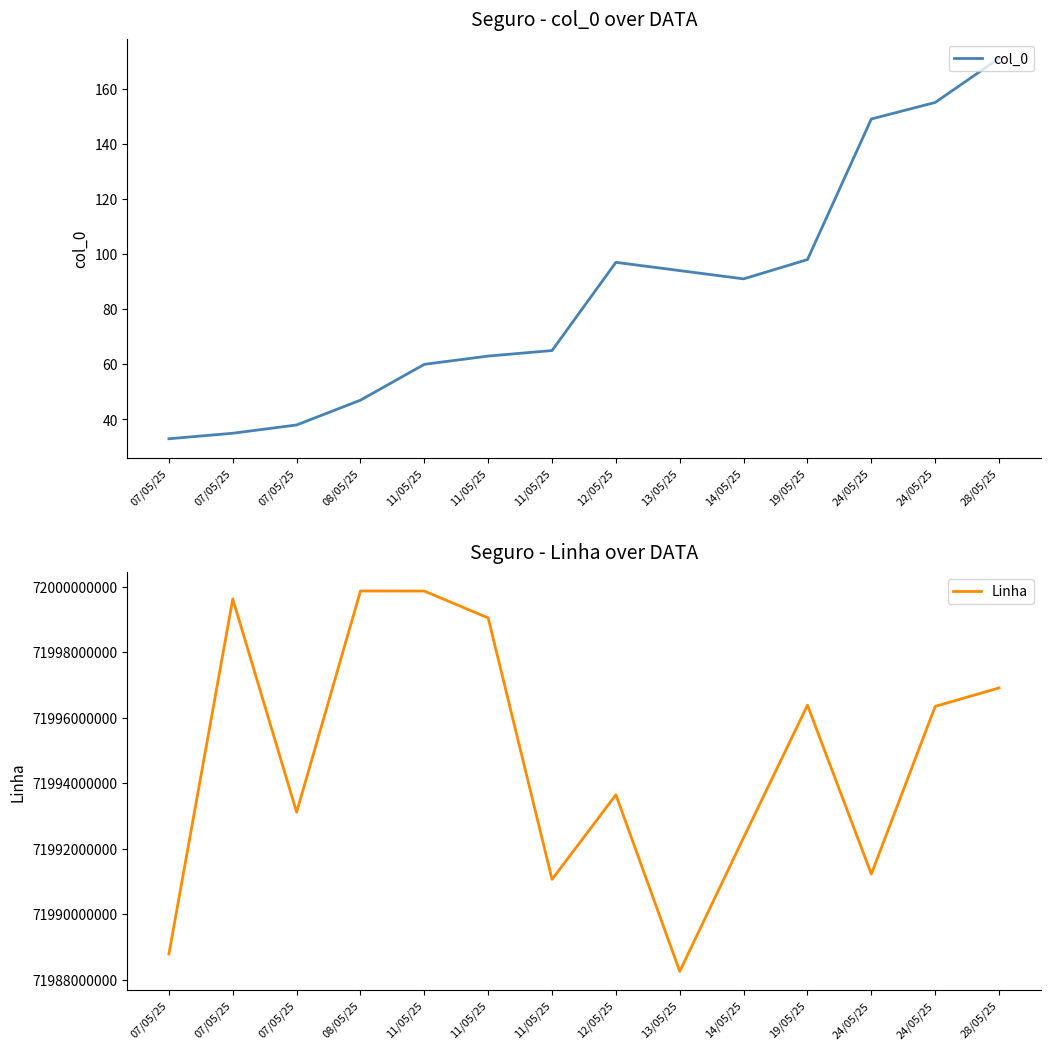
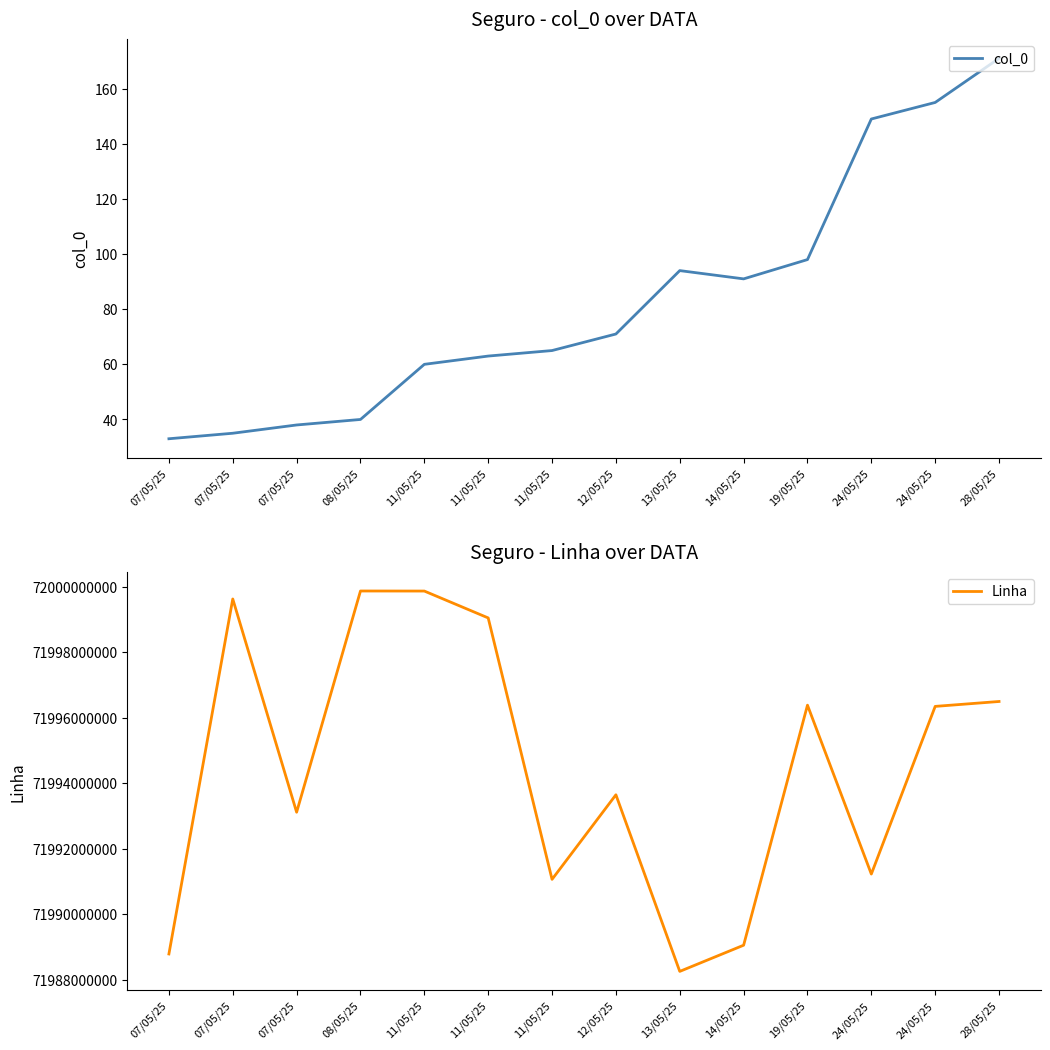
Seguro - col_0 over DATA, 08/05/25: 47 -> 40
Seguro - col_0 over DATA, 12/05/25: 97 -> 71
Seguro - Linha over DATA, 14/05/25: 71992300000 -> 71989000000
Seguro - Linha over DATA, 28/05/25: 71996900000 -> 71996500000
